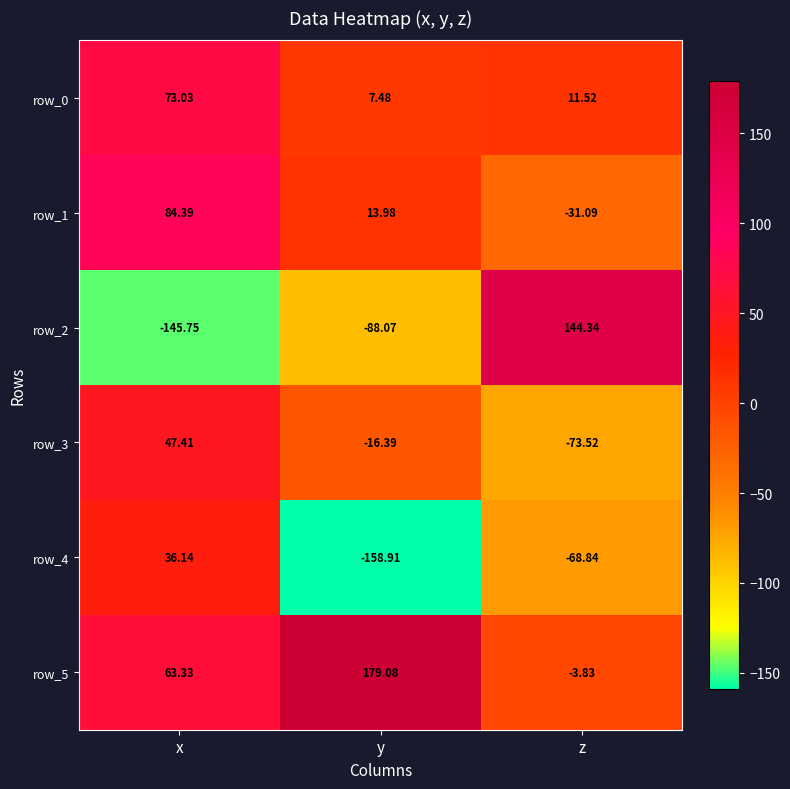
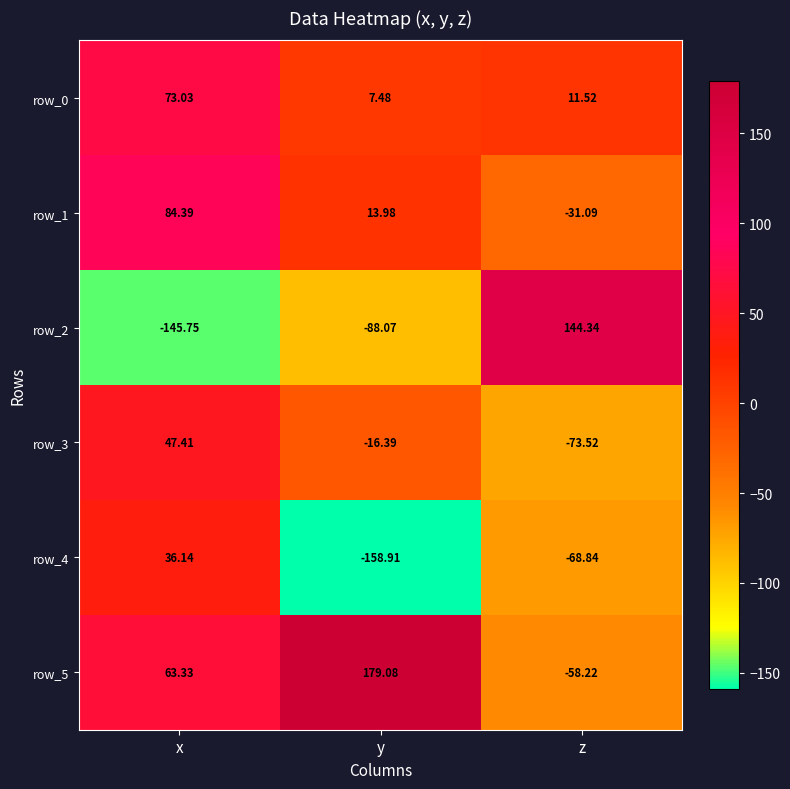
row_5, z: -3.83 -> -58.22
